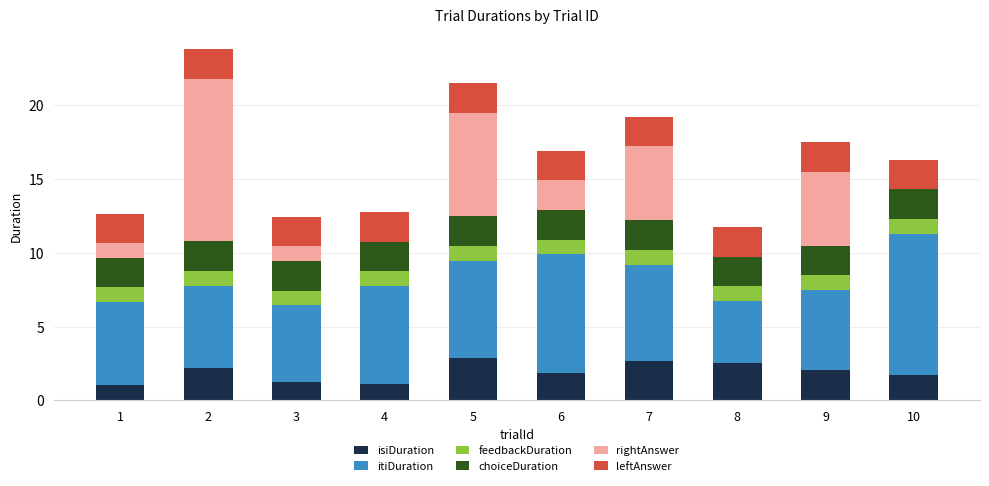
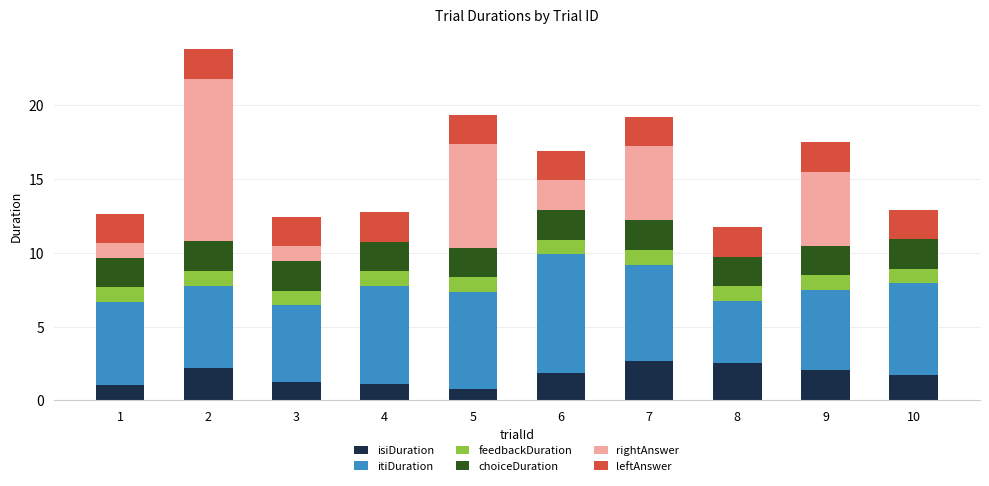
isiDuration, 5: 2.9 -> 0.8
itiDuration, 10: 9.6 -> 6.2
